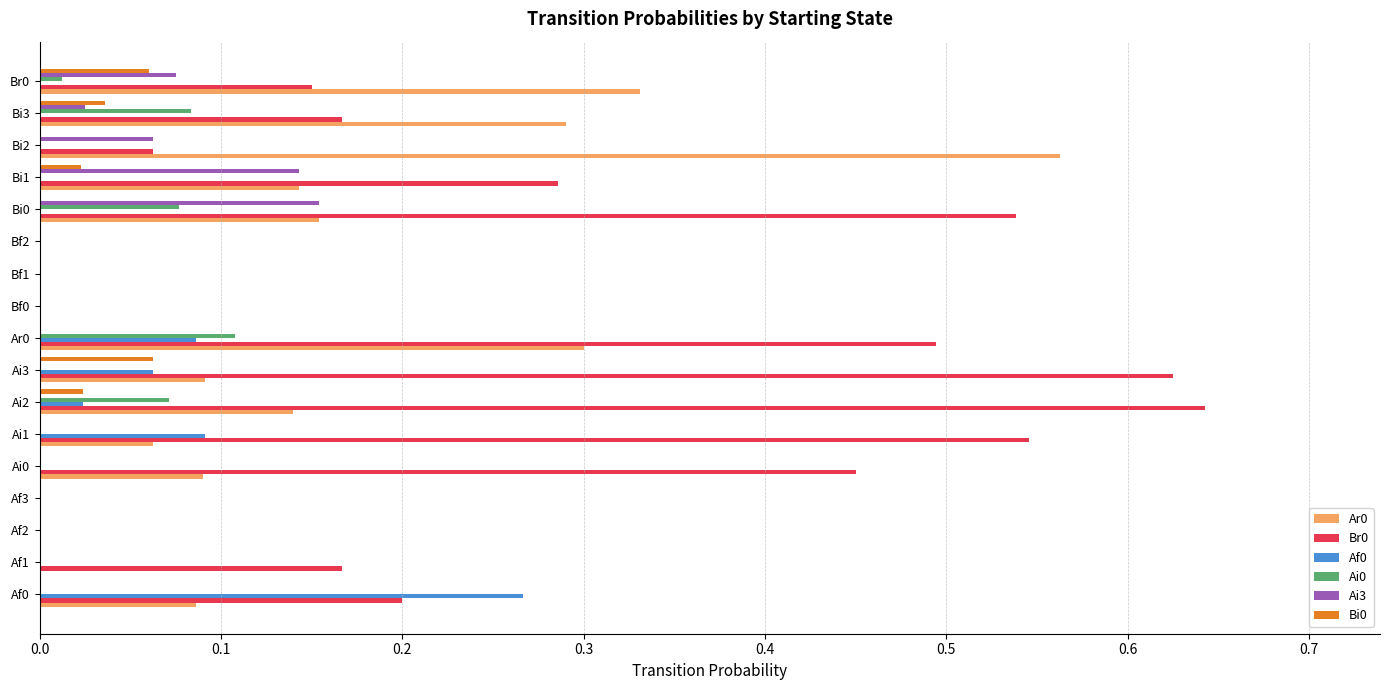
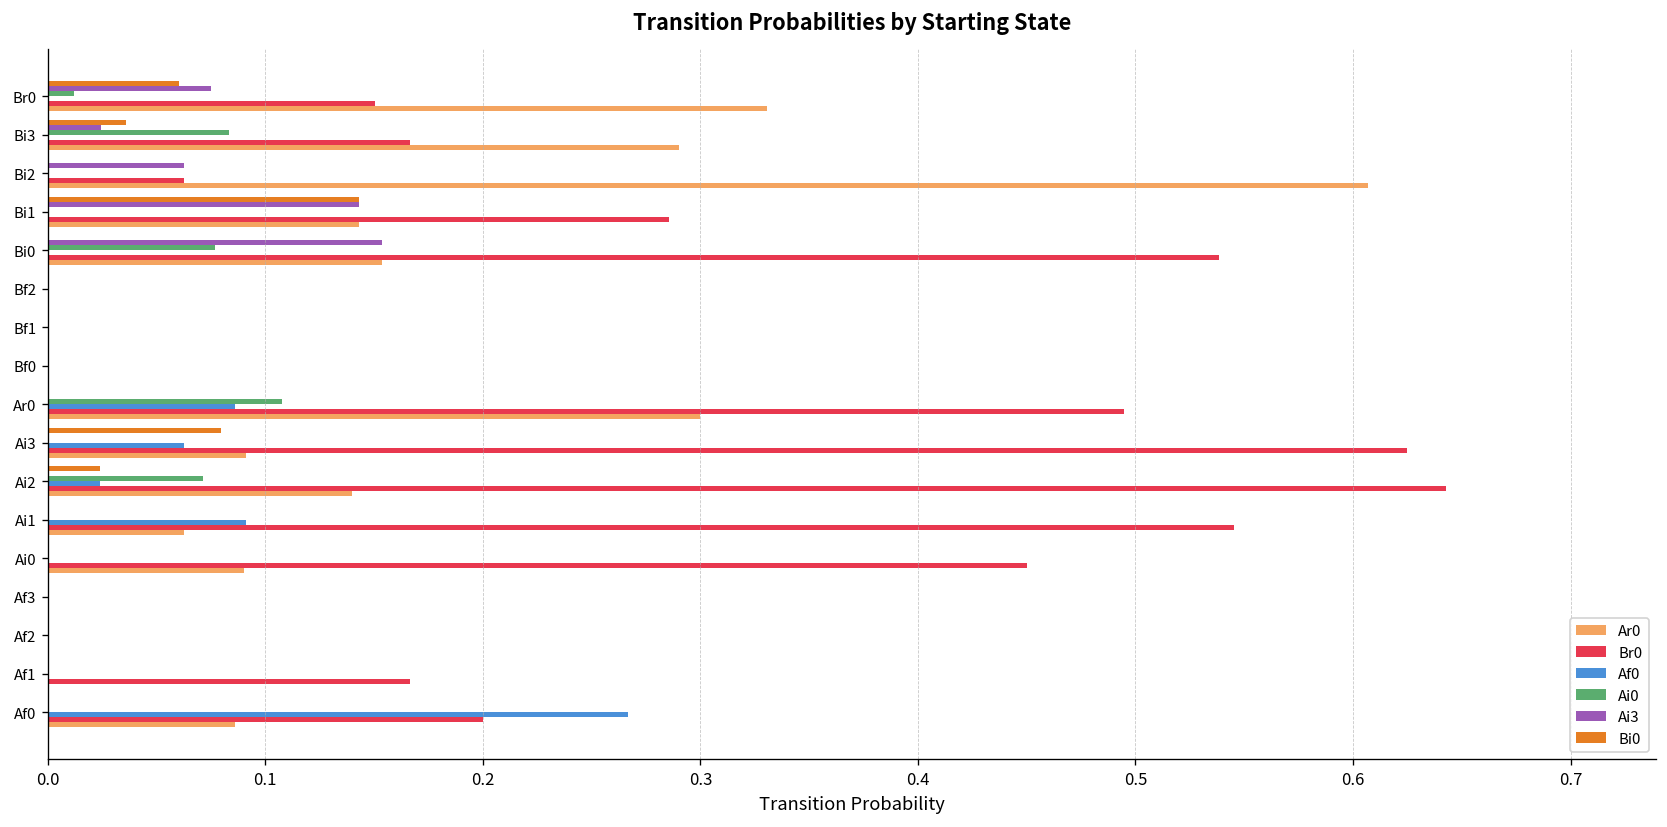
Ar0, Bi2: 0.563 -> 0.607
Bi0, Bi1: 0.023 -> 0.143
Bi0, Ai3: 0.063 -> 0.080
